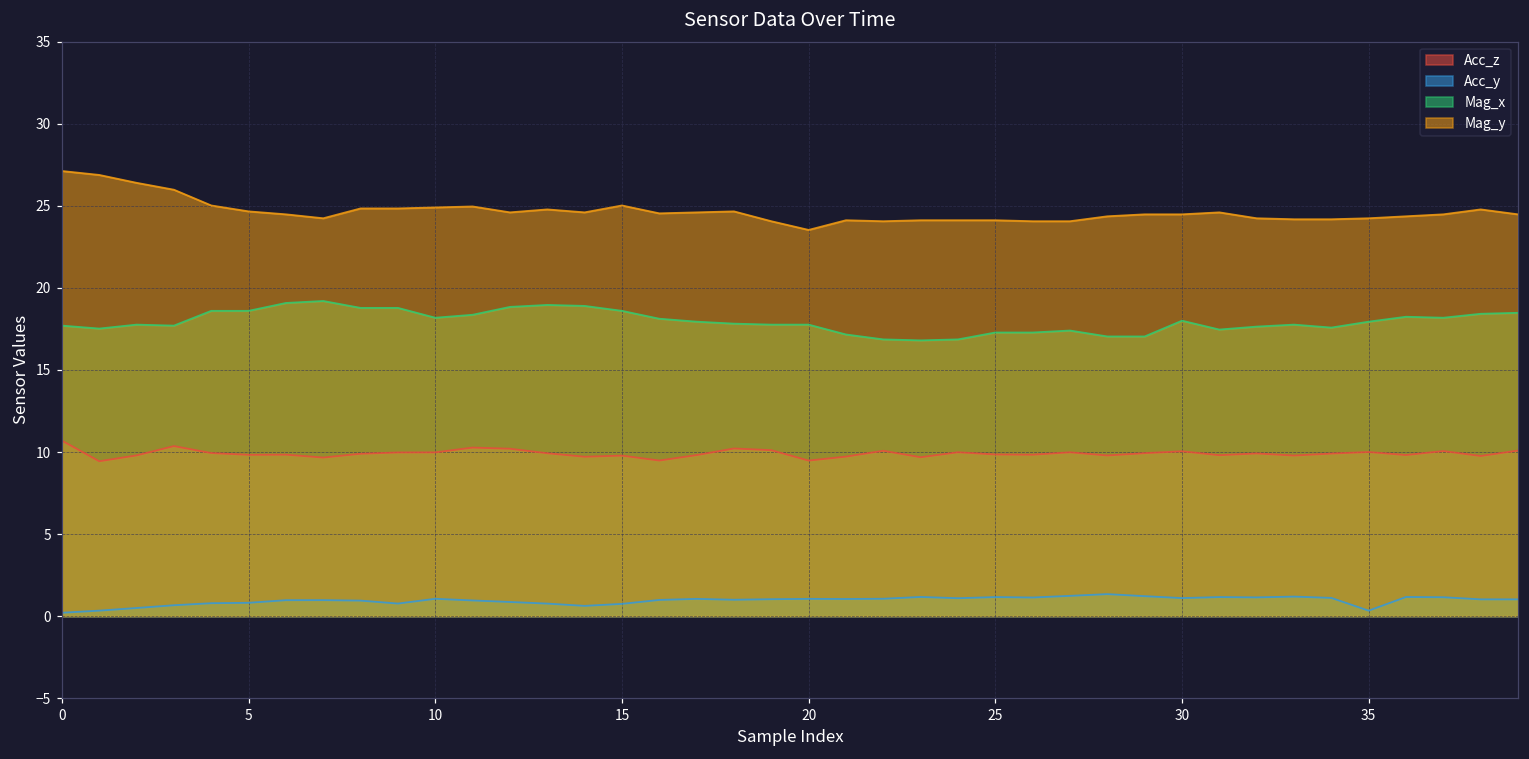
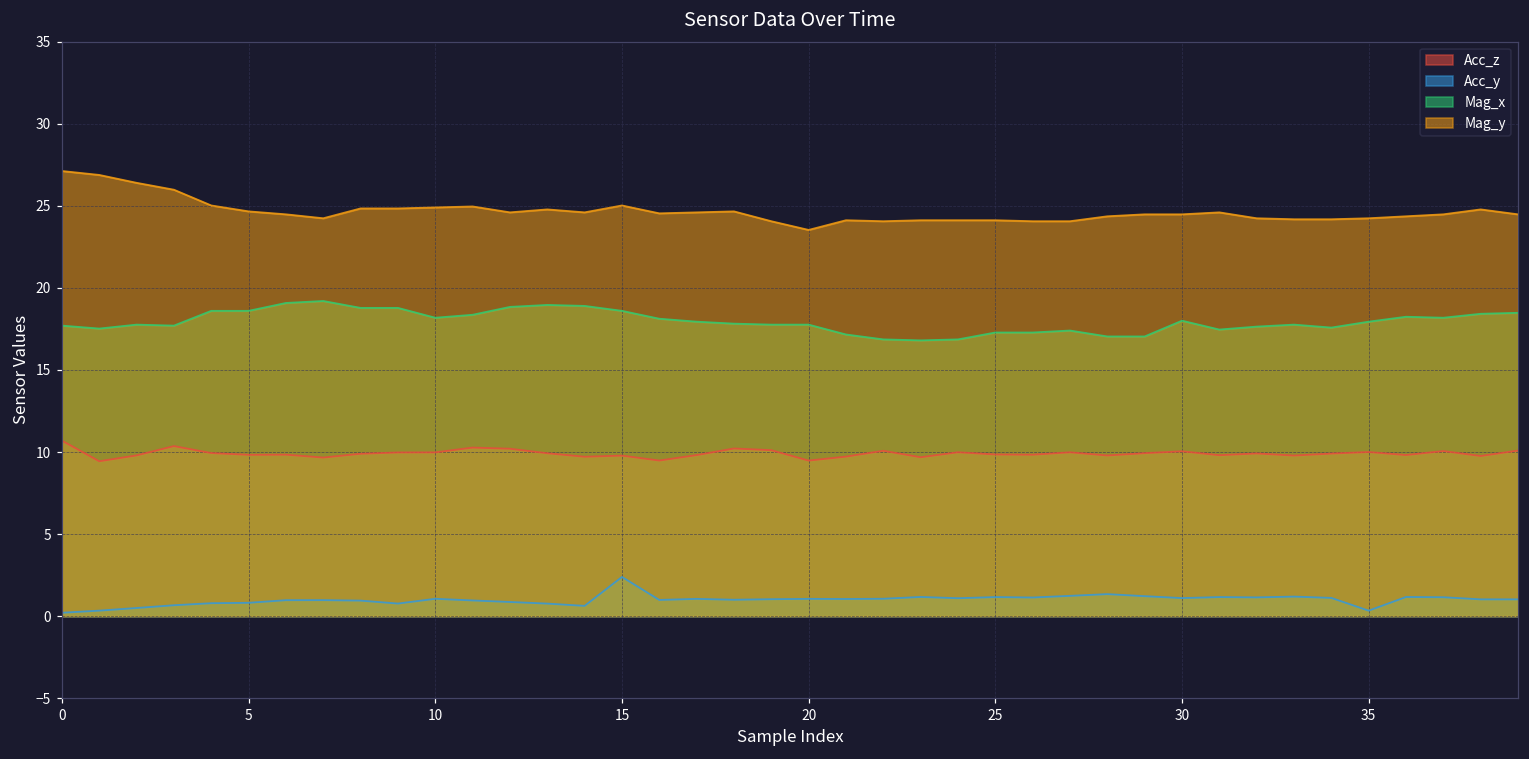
Acc_y, 15: 0.7 -> 2.4
